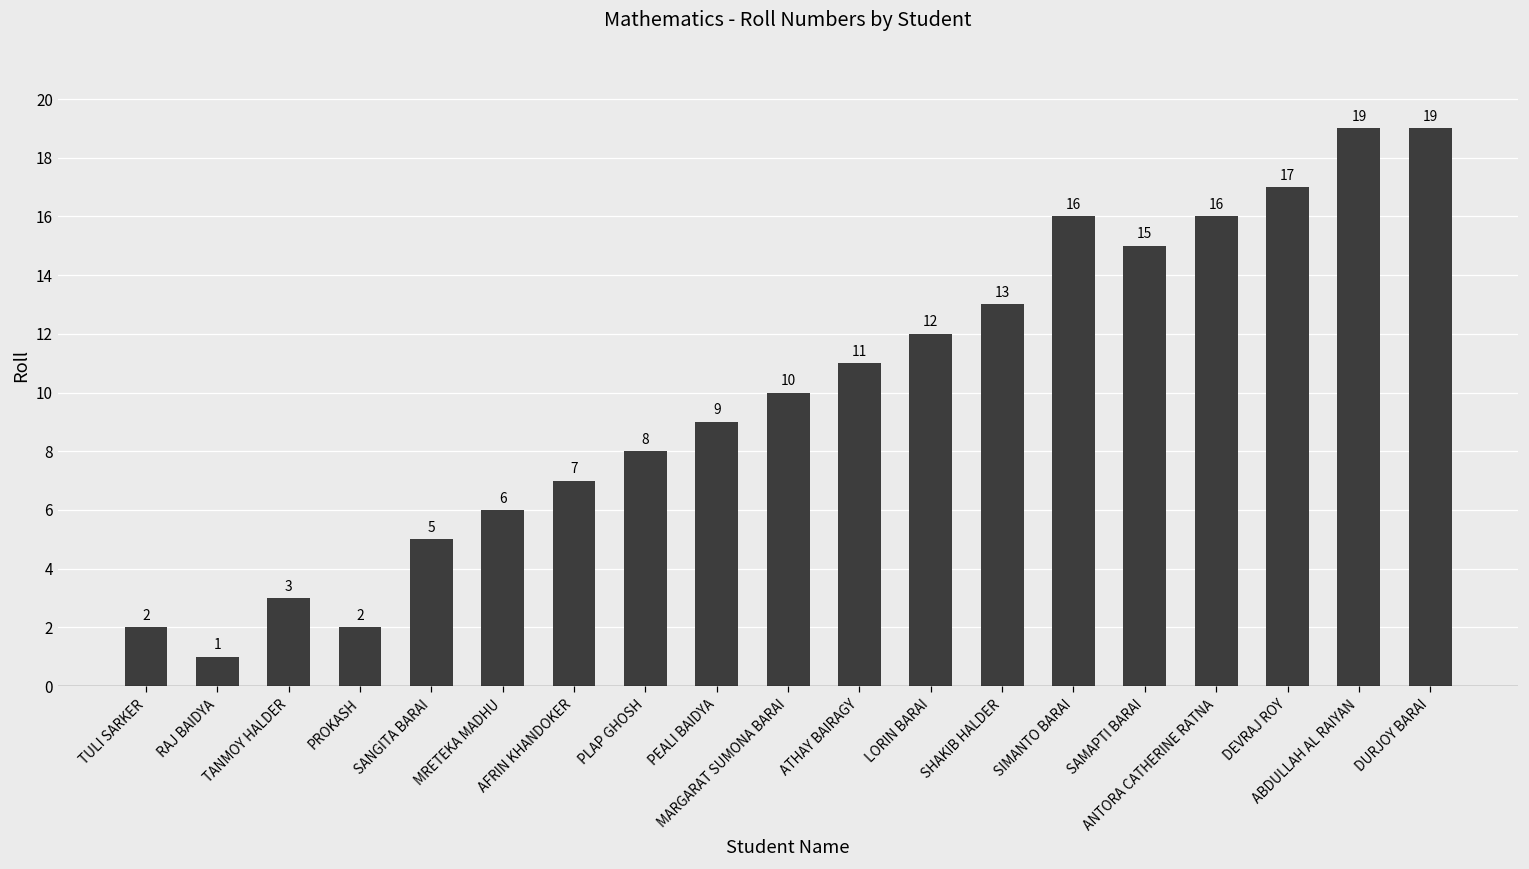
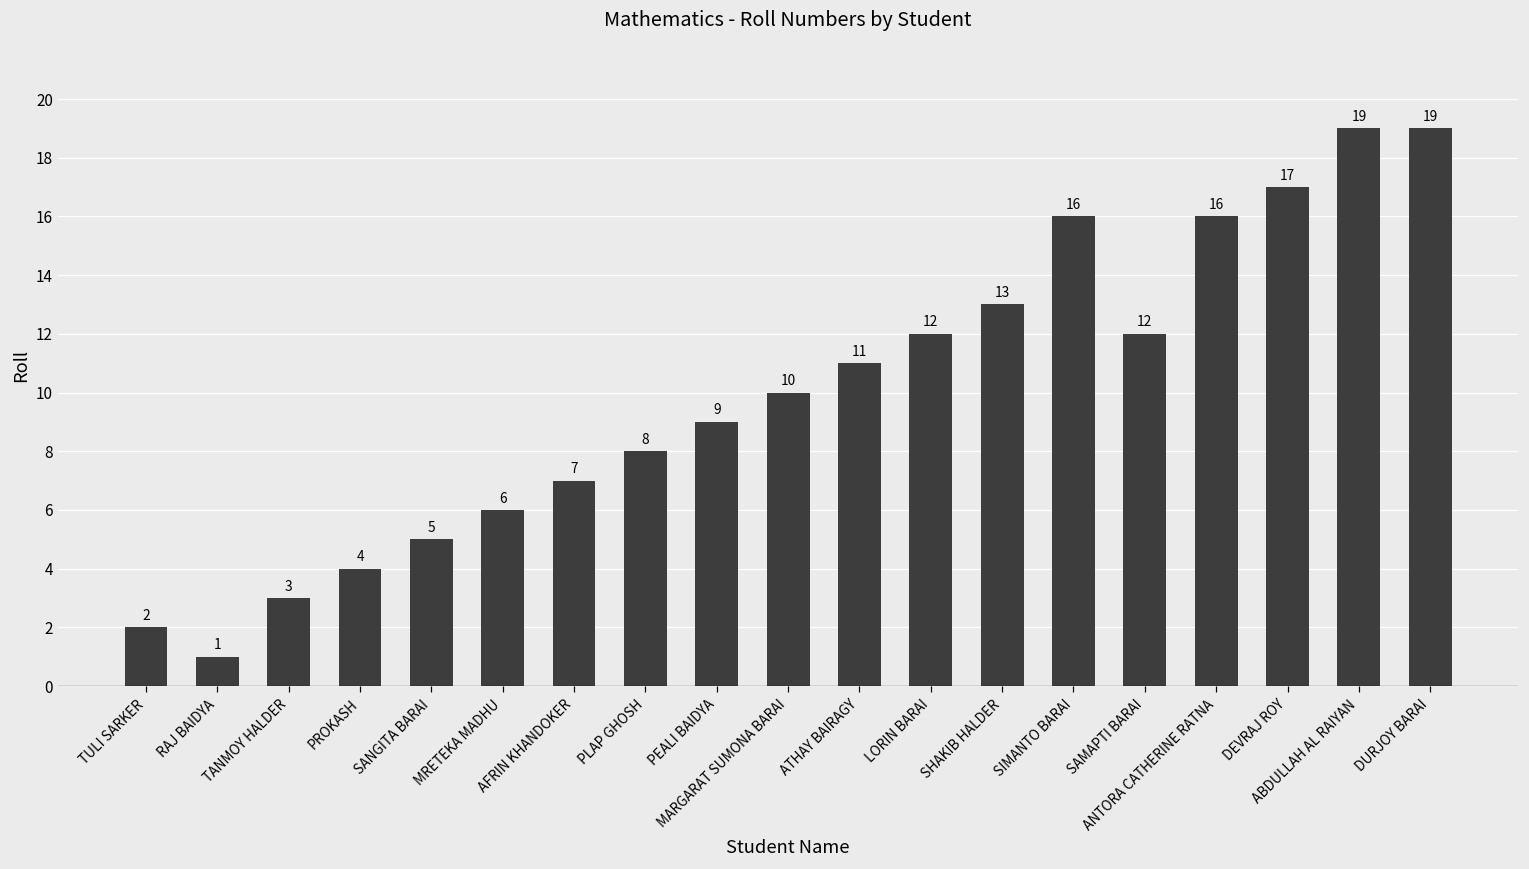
PROKASH: 2 -> 4
SAMAPTI BARAI: 15 -> 12
